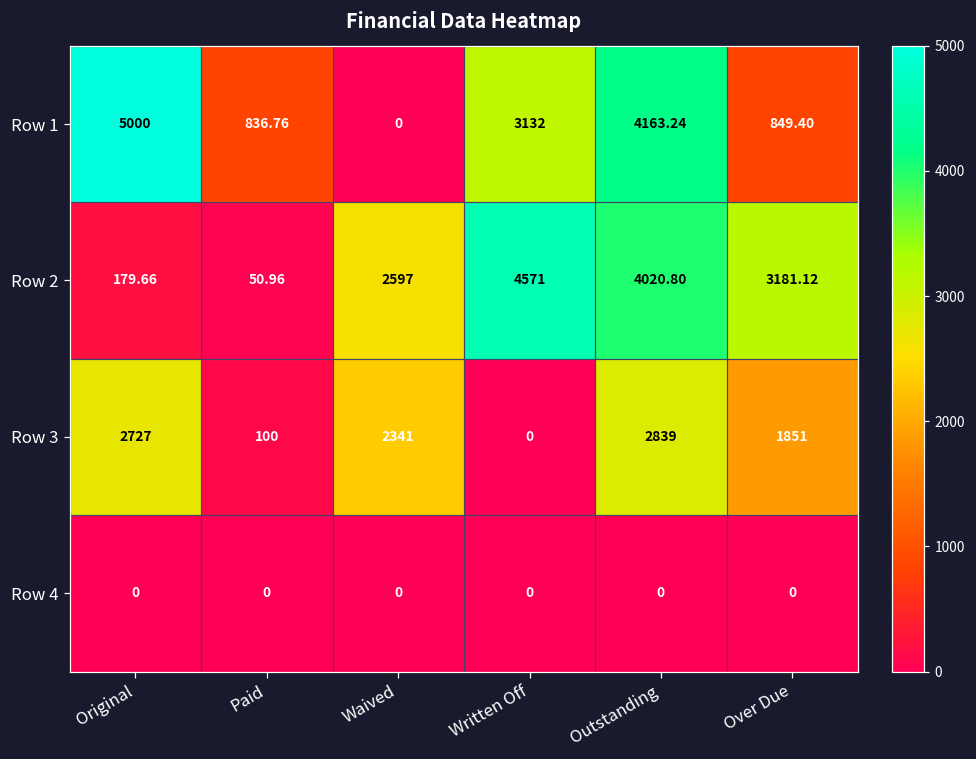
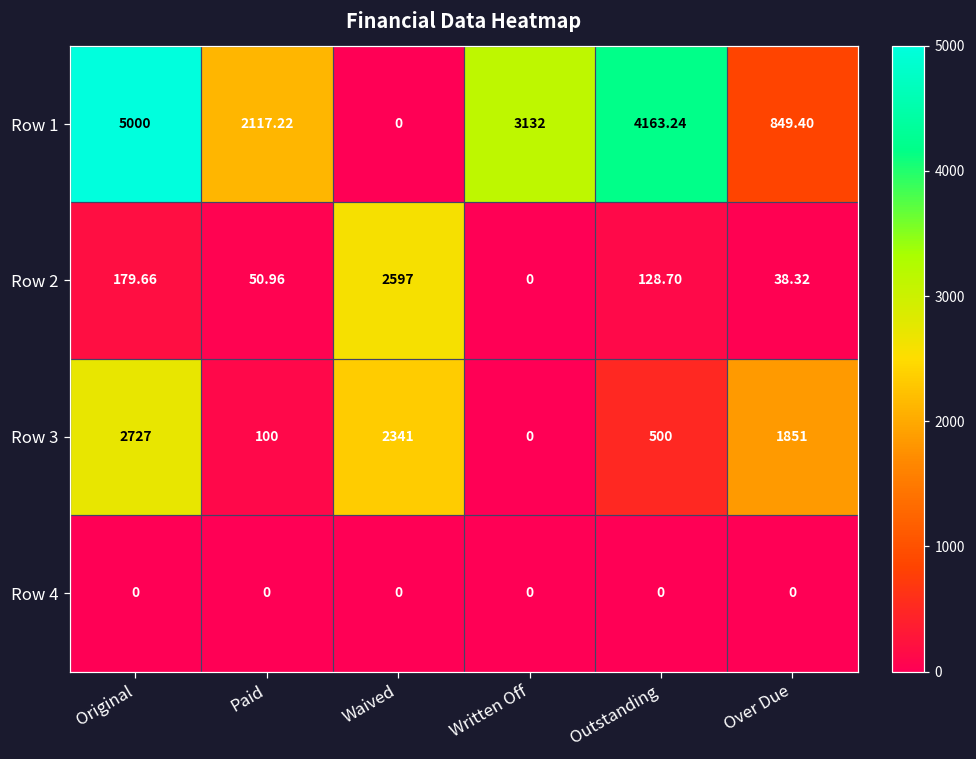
Row 1, Paid: 836.76 -> 2117.22
Row 2, Written Off: 4571 -> 0
Row 2, Outstanding: 4020.80 -> 128.70
Row 2, Over Due: 3181.12 -> 38.32
Row 3, Outstanding: 2839 -> 500
